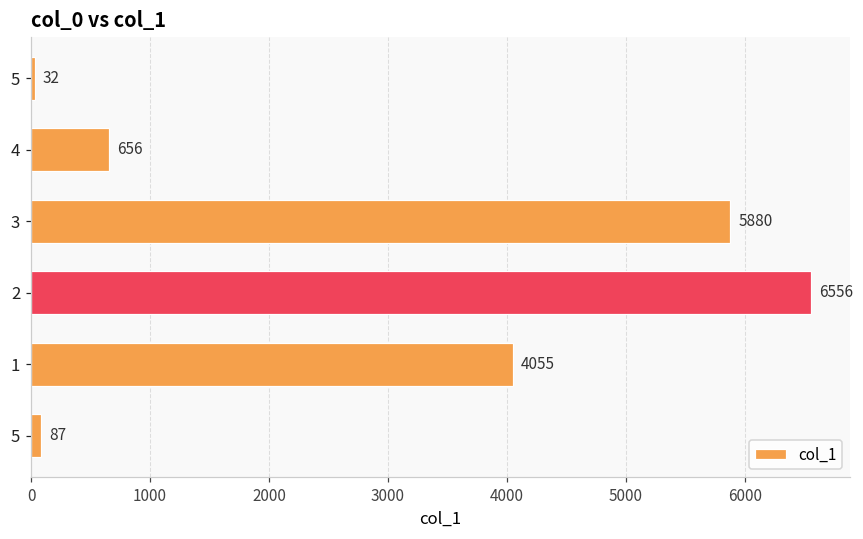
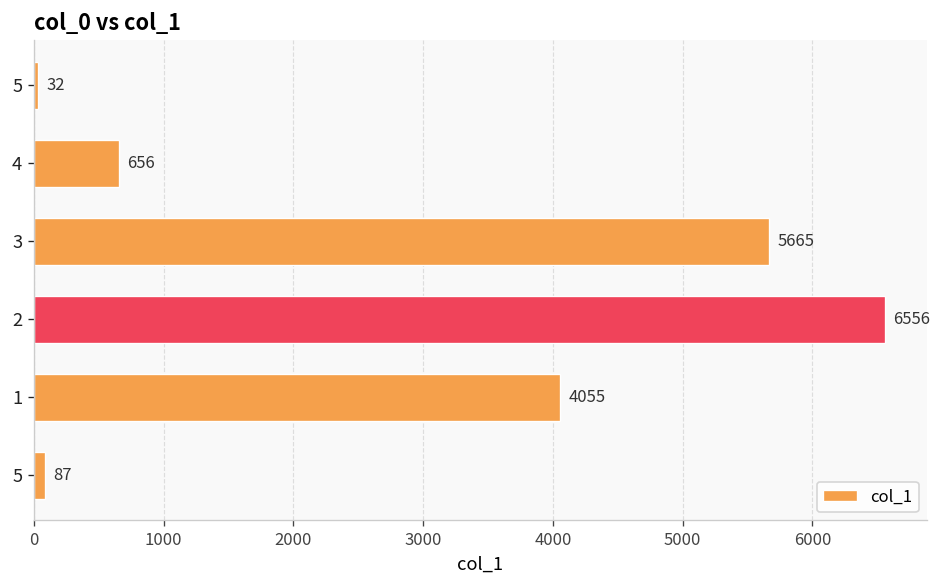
3: 5880 -> 5665
